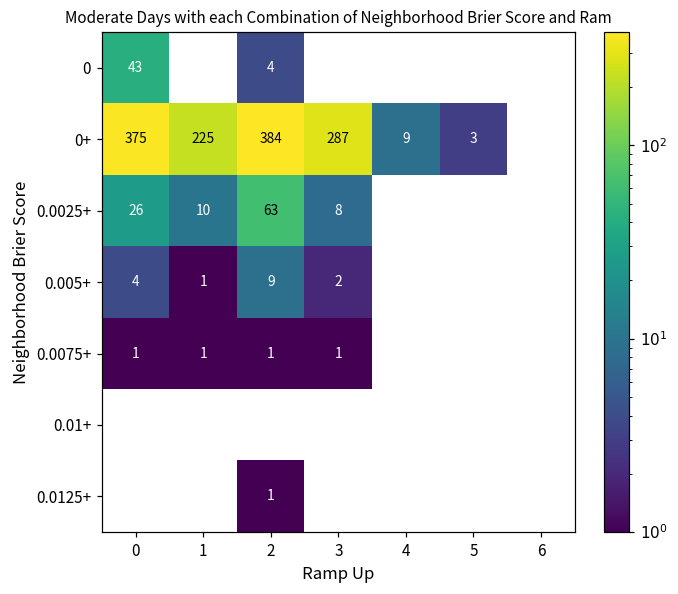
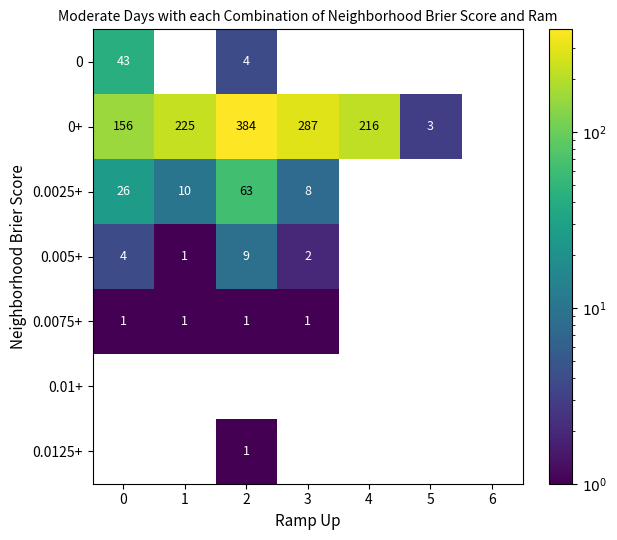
0+, 0: 375 -> 156
0+, 4: 9 -> 216
